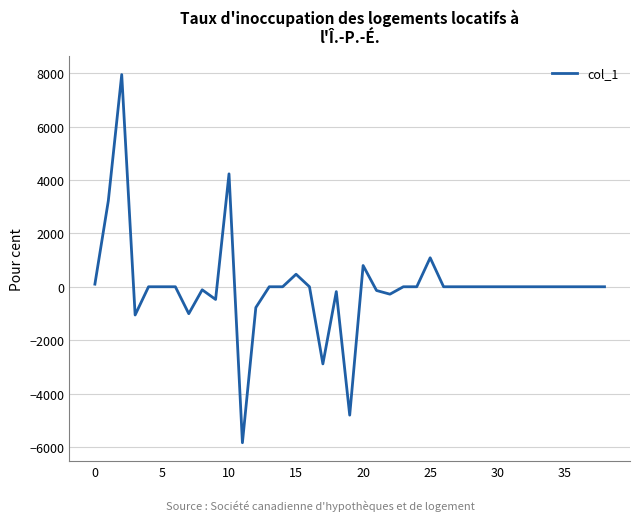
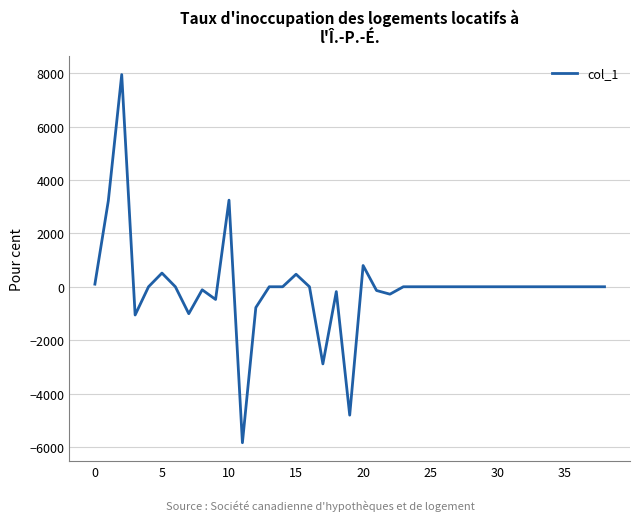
5: 0 -> 500
10: 4200 -> 3200
25: 1100 -> 0
